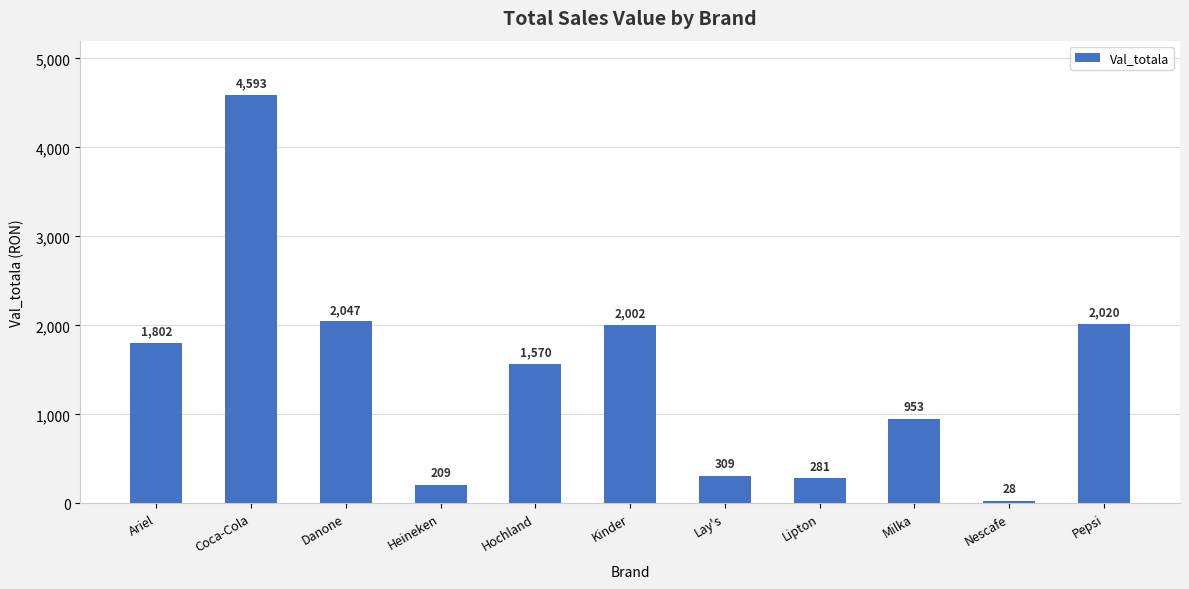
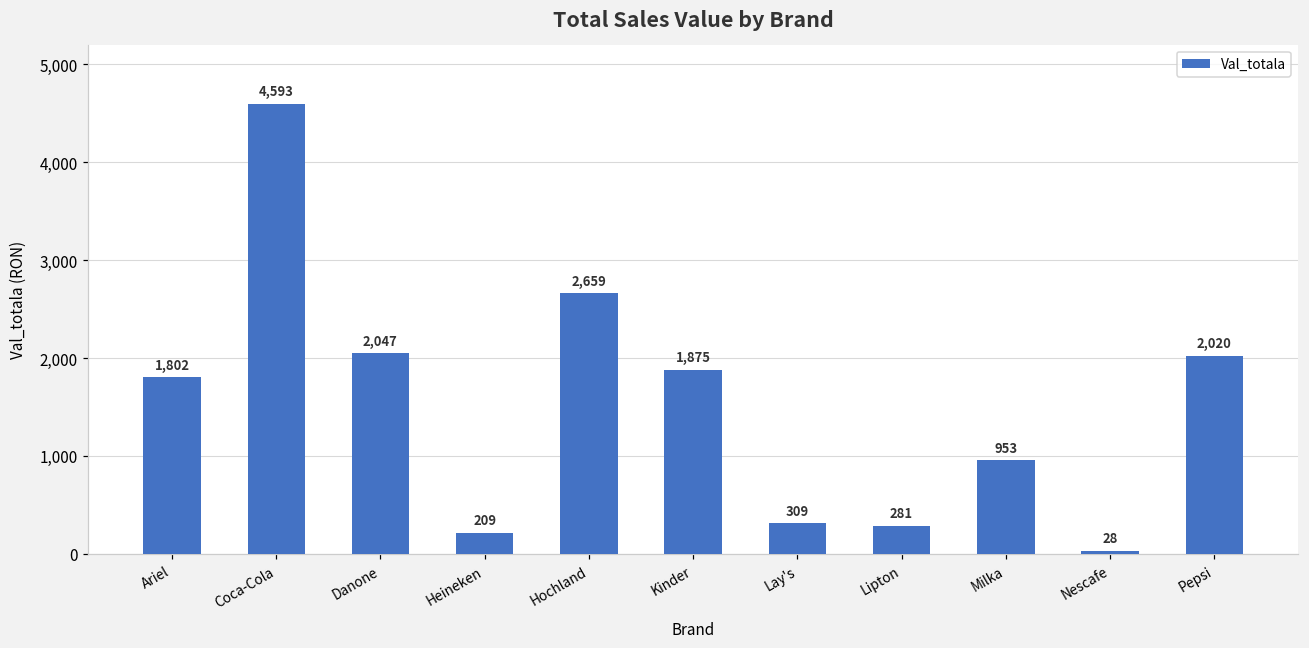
Hochland: 1,570 -> 2,659
Kinder: 2,002 -> 1,875
